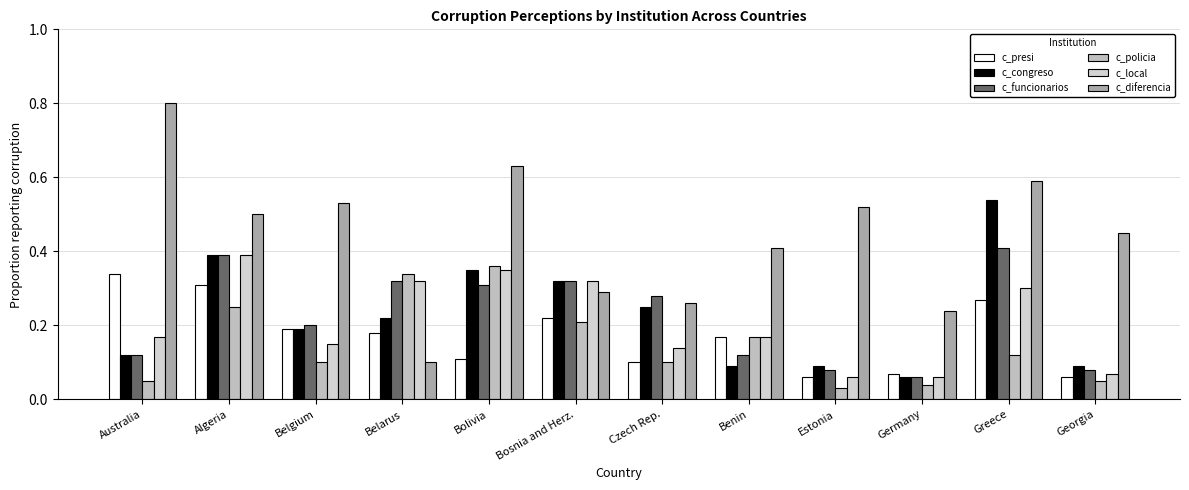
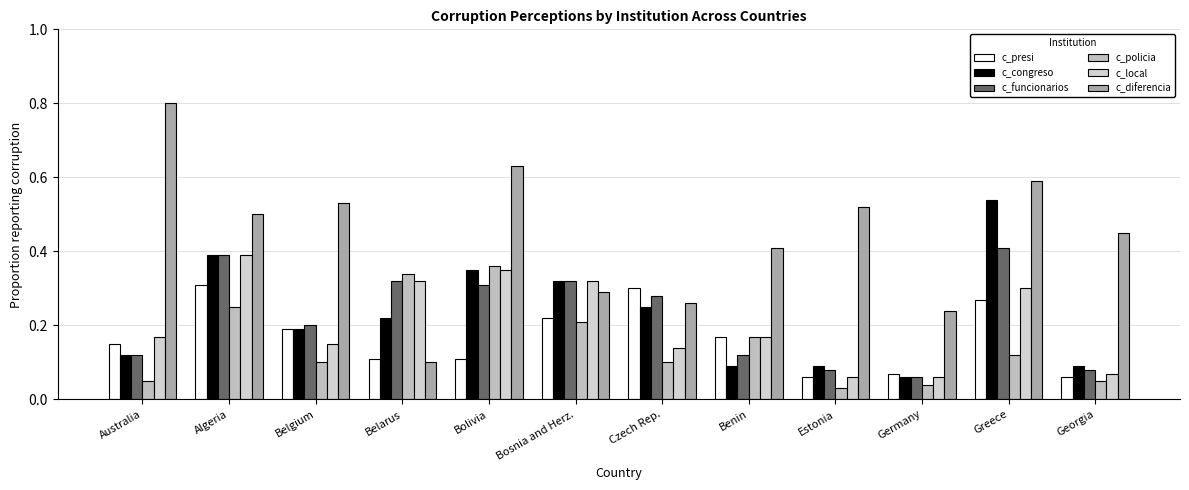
c_presi, Australia: 0.34 -> 0.15
c_presi, Belarus: 0.18 -> 0.11
c_presi, Czech Rep.: 0.1 -> 0.3
